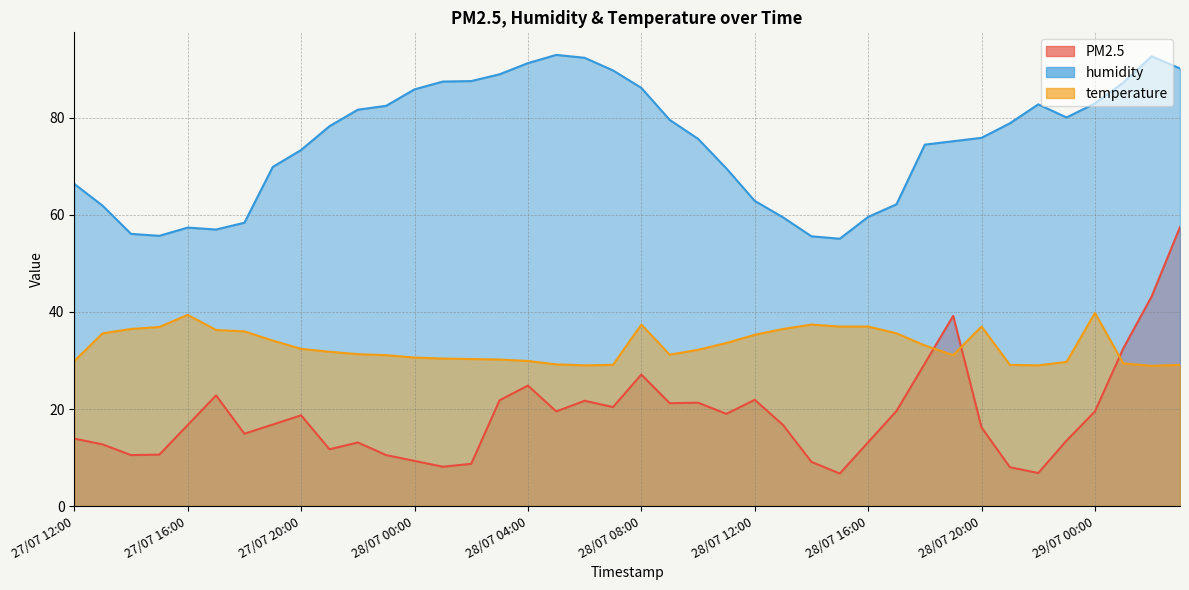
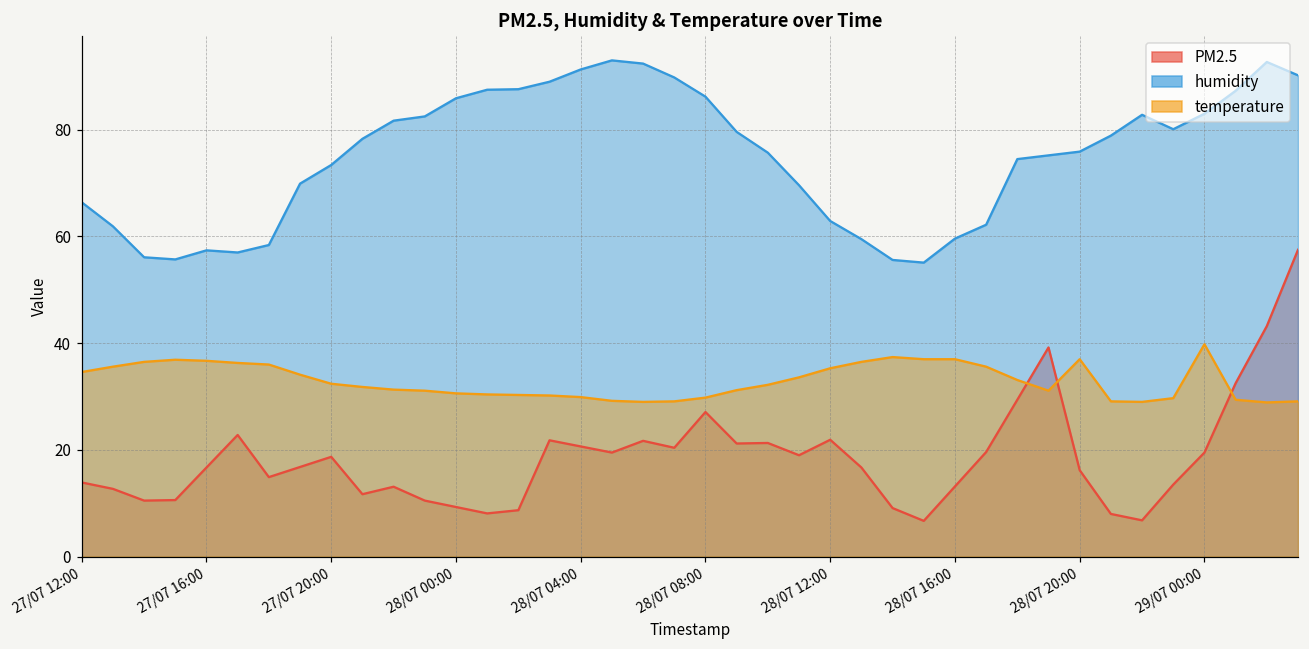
temperature, 27/07 12:00: 30 -> 35
temperature, 27/07 16:00: 39 -> 37
PM2.5, 28/07 04:00: 25 -> 21
temperature, 28/07 08:00: 37 -> 30
